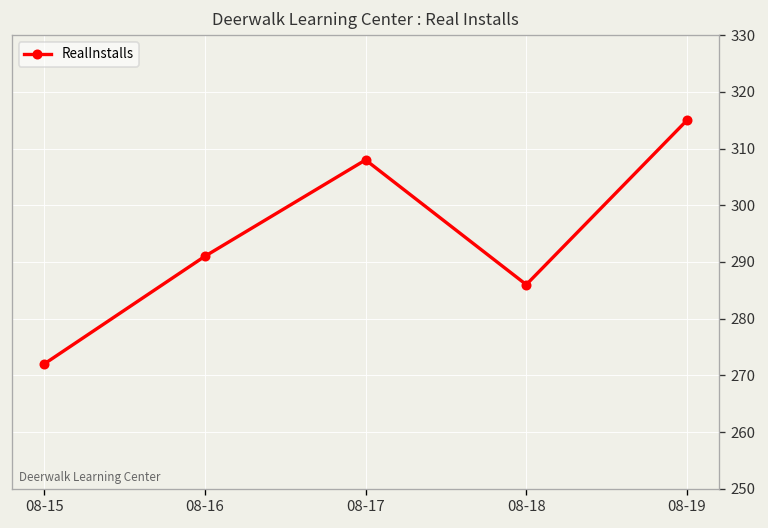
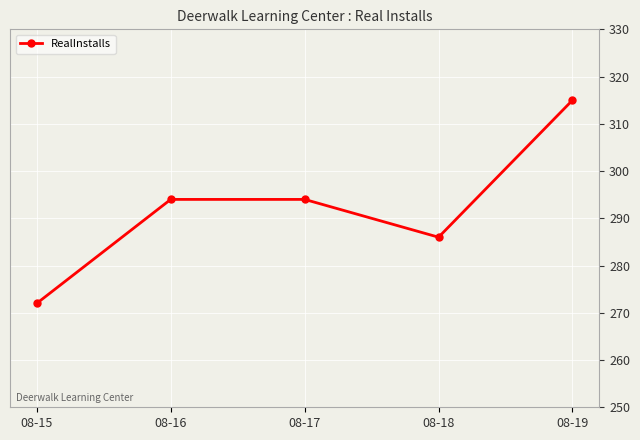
08-16: 291 -> 294
08-17: 308 -> 294
